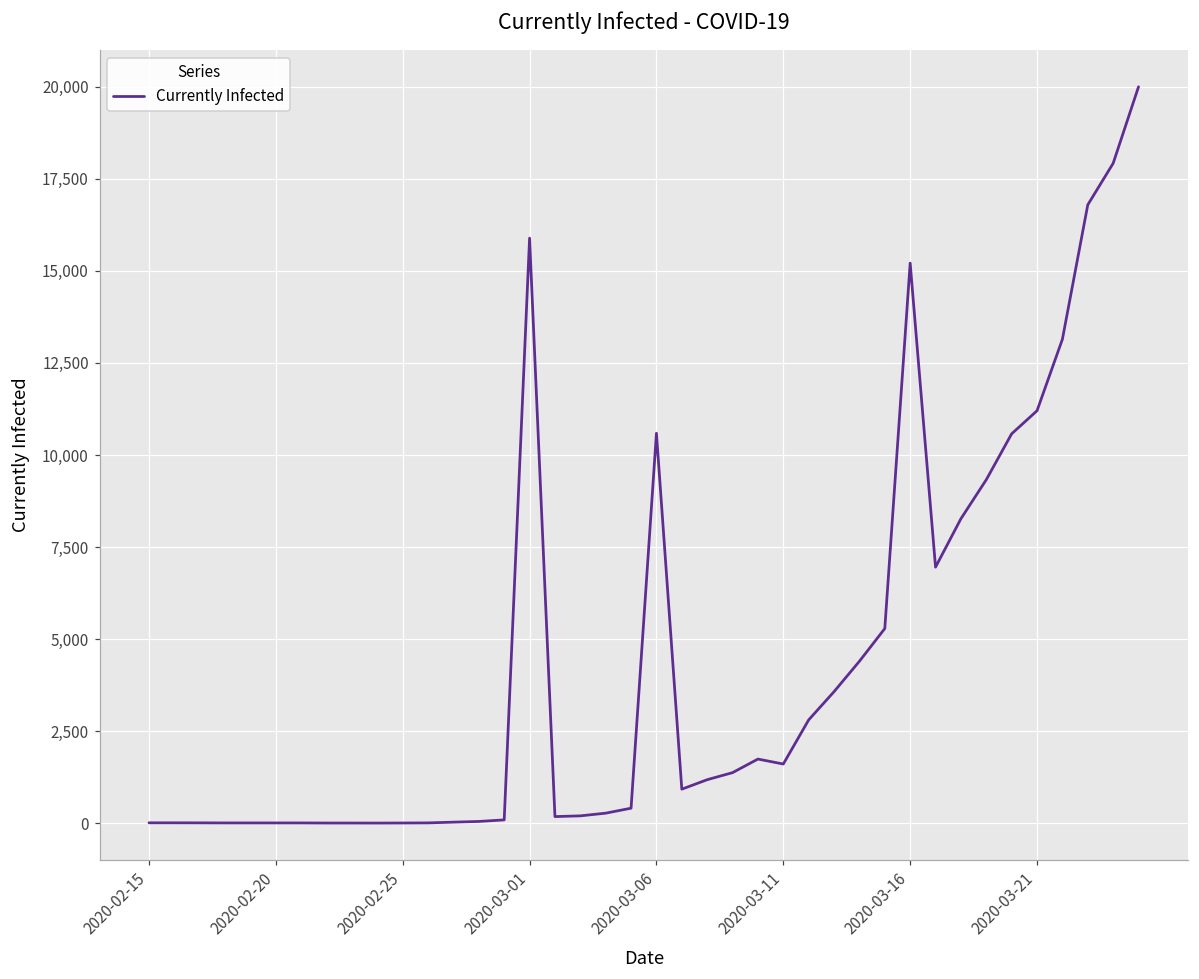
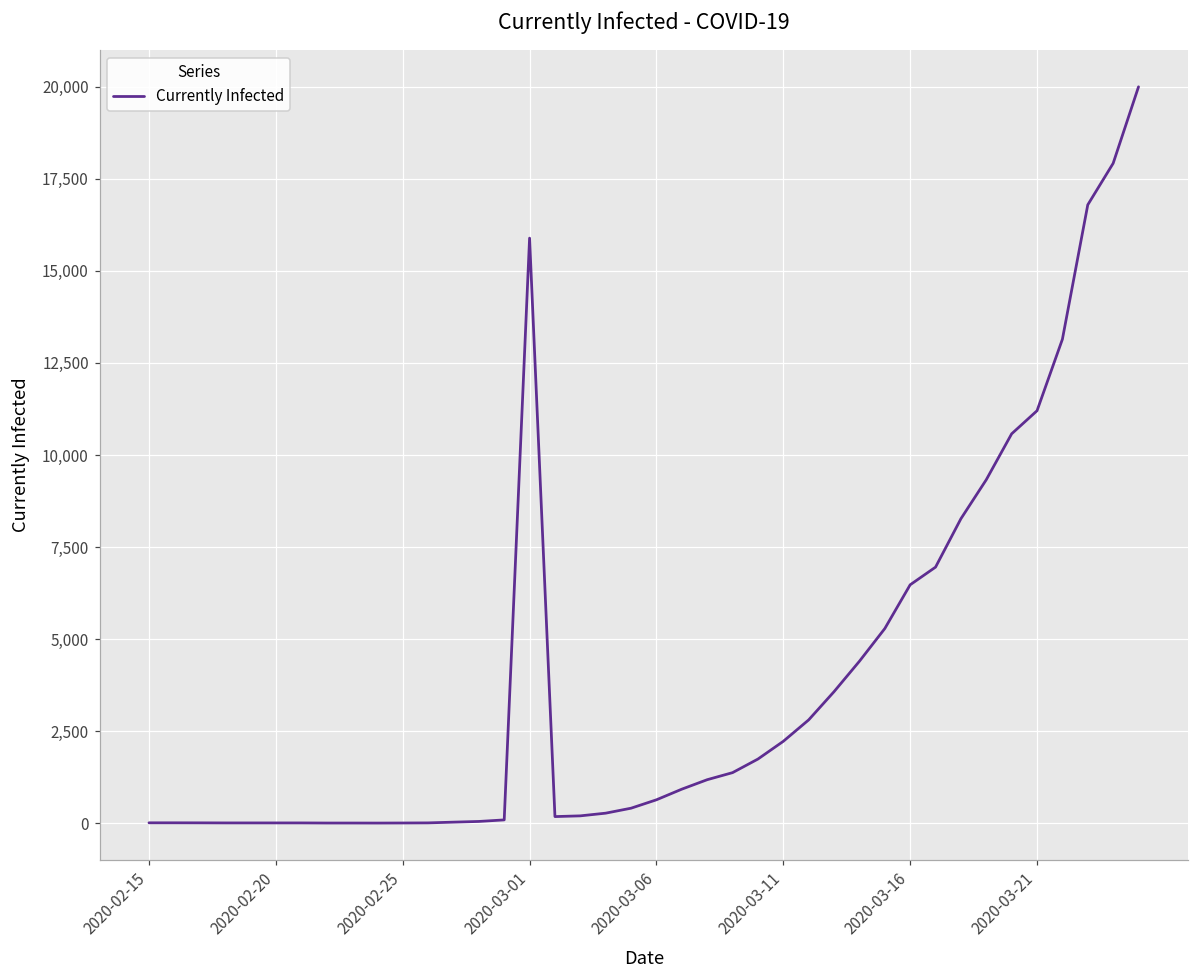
2020-03-06: 10,600 -> 600
2020-03-11: 1,600 -> 2,200
2020-03-16: 15,200 -> 6,500
